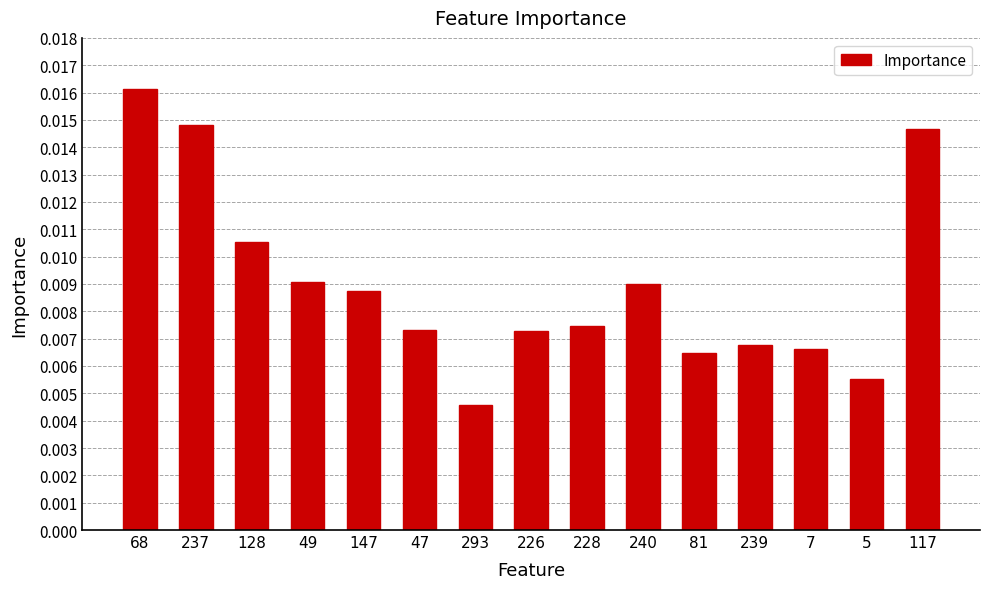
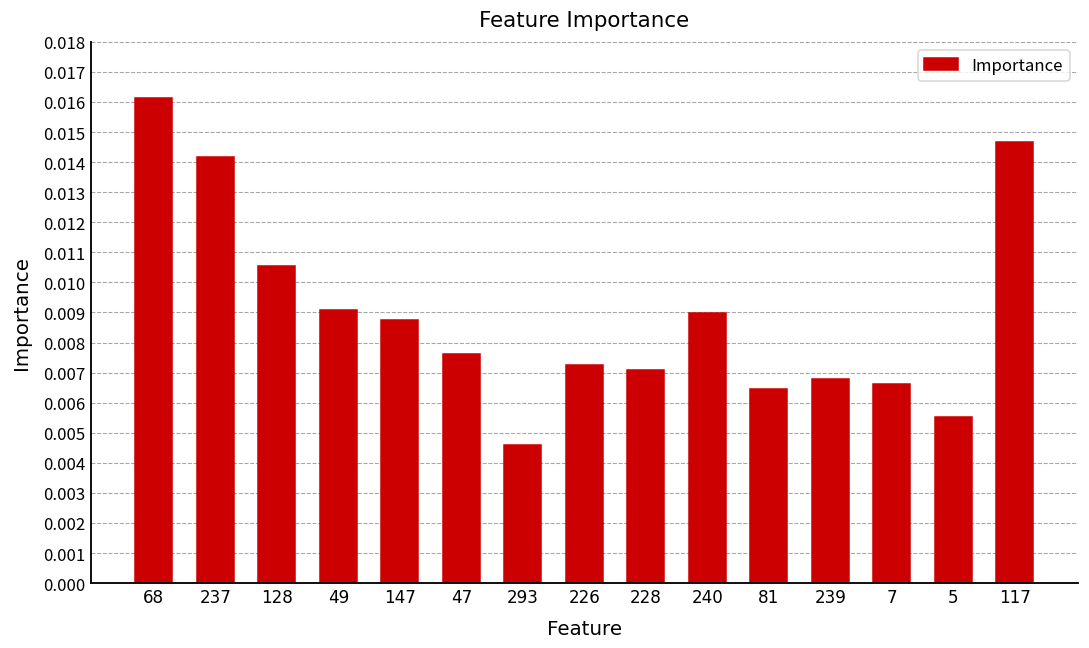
237: 0.0148 -> 0.0142
47: 0.0073 -> 0.0076
228: 0.0075 -> 0.0071
